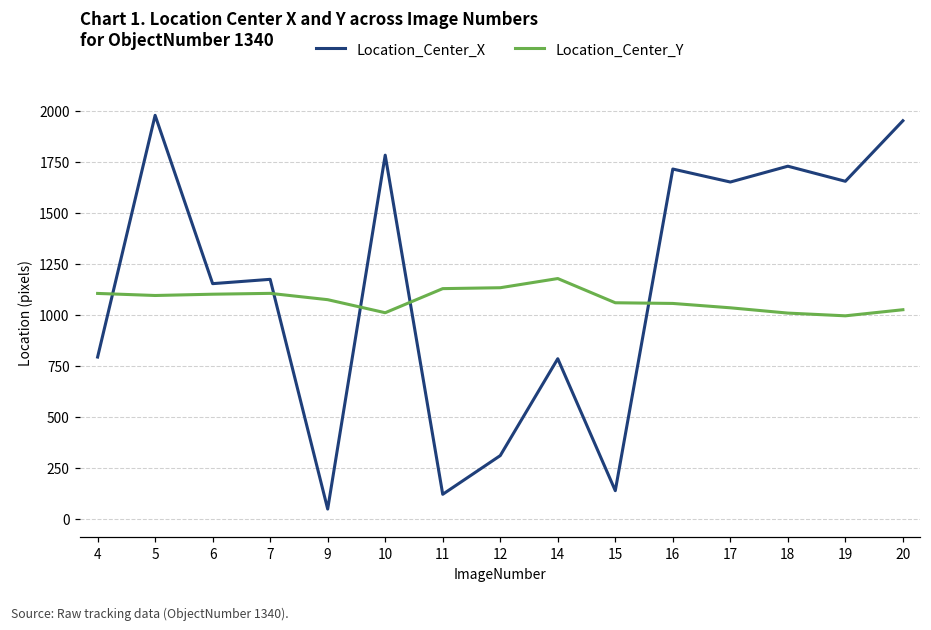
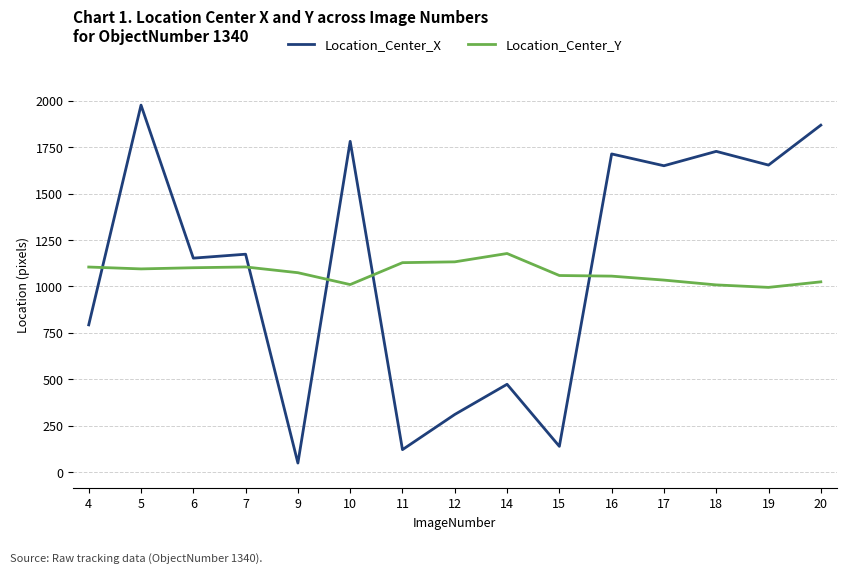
Location_Center_X, 14: 780 -> 470
Location_Center_X, 20: 1950 -> 1870
